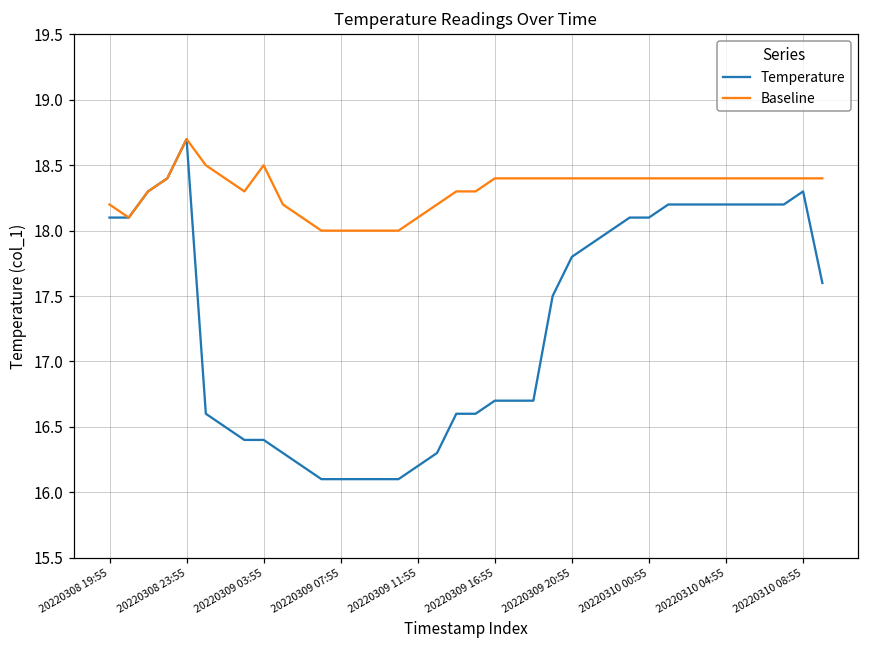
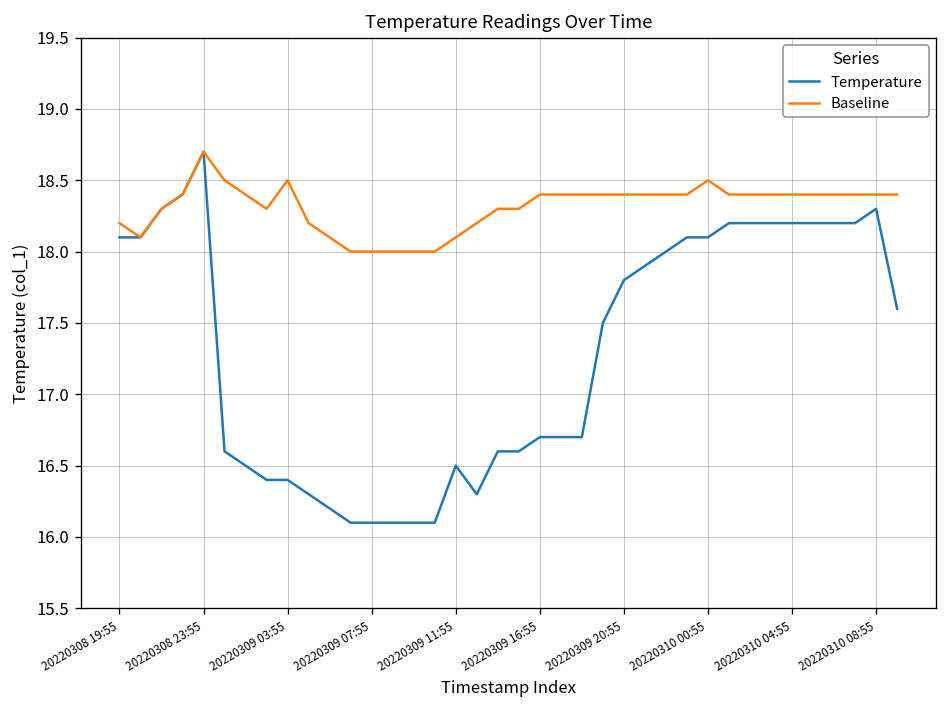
Temperature, 20220309 11:55: 16.2 -> 16.5
Baseline, 20220310 00:55: 18.4 -> 18.5
